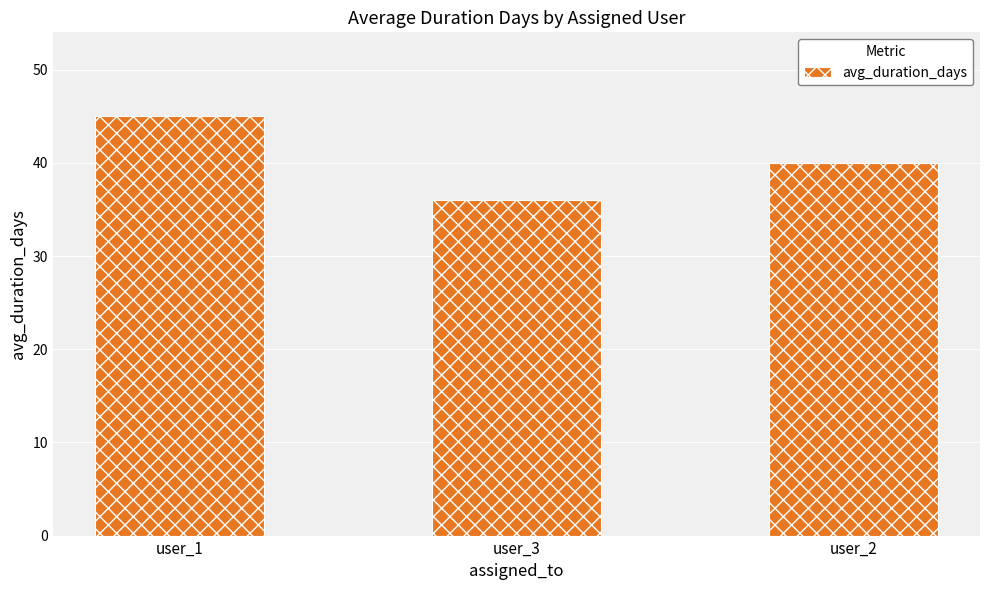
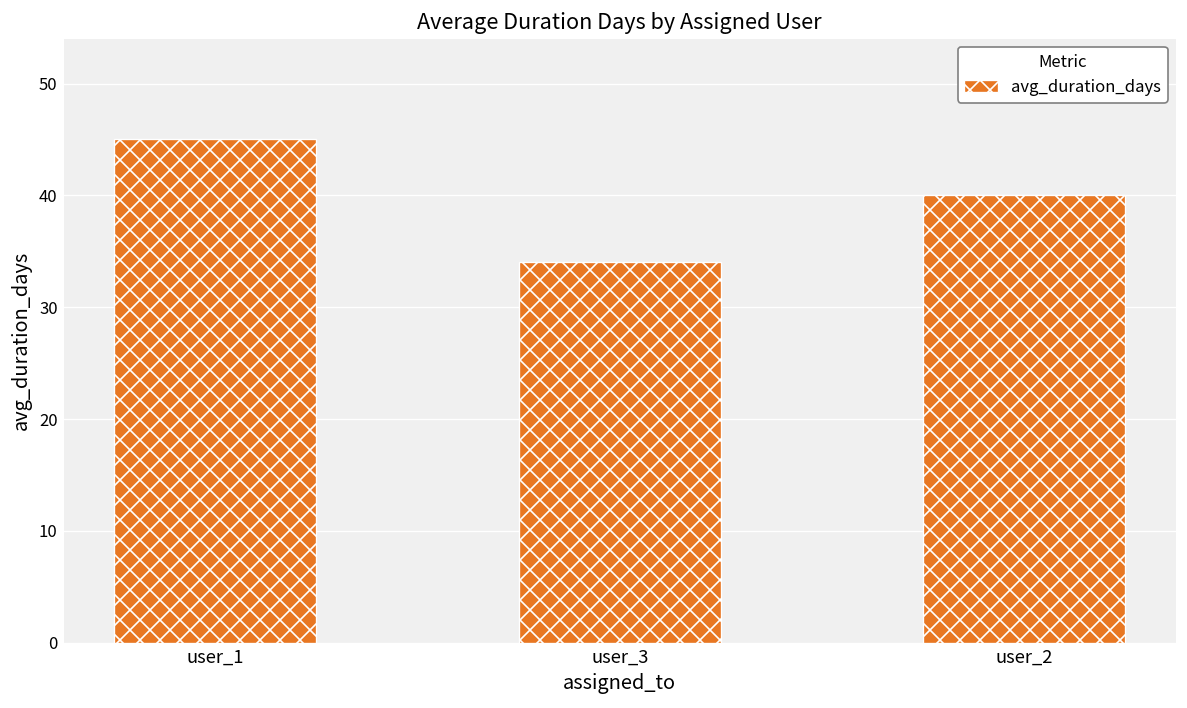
user_3: 36 -> 34
